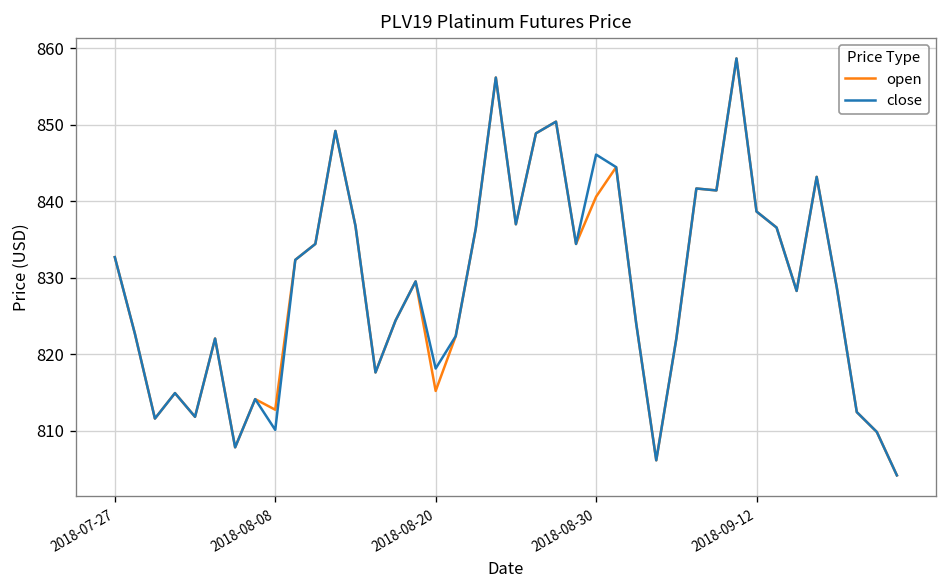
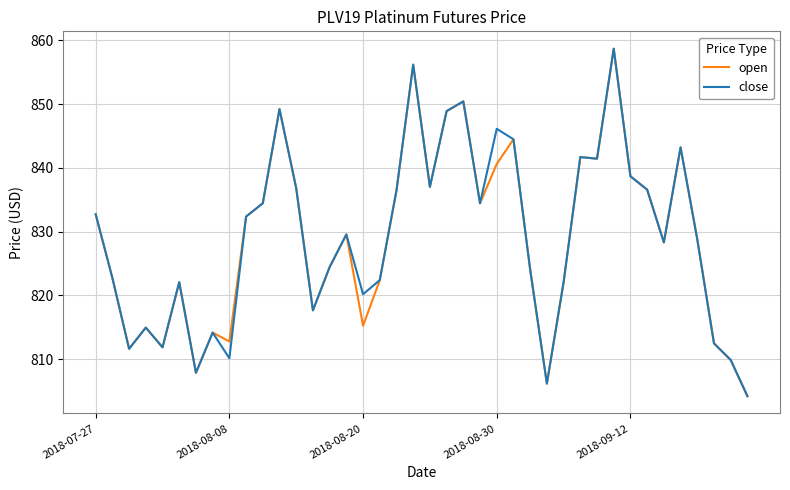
close, 2018-08-20: 818 -> 820
